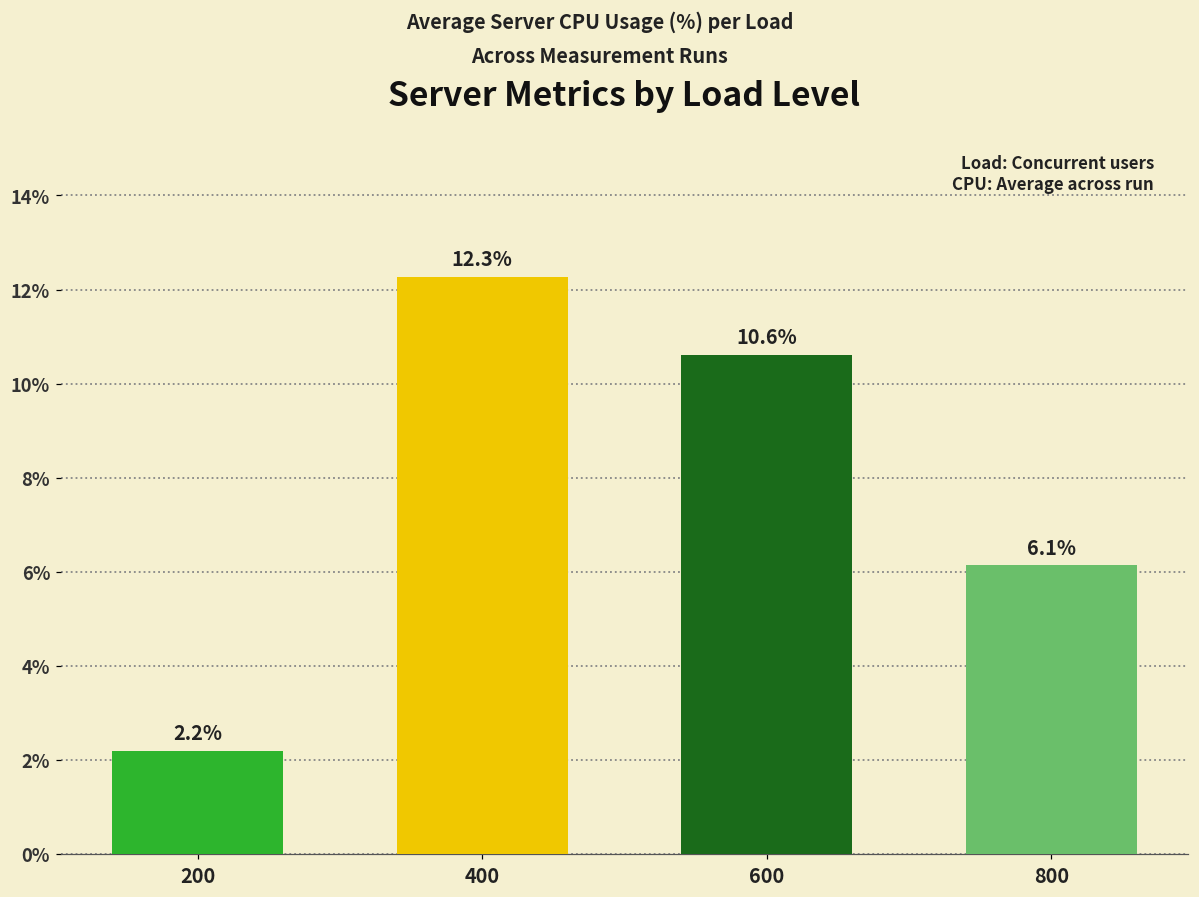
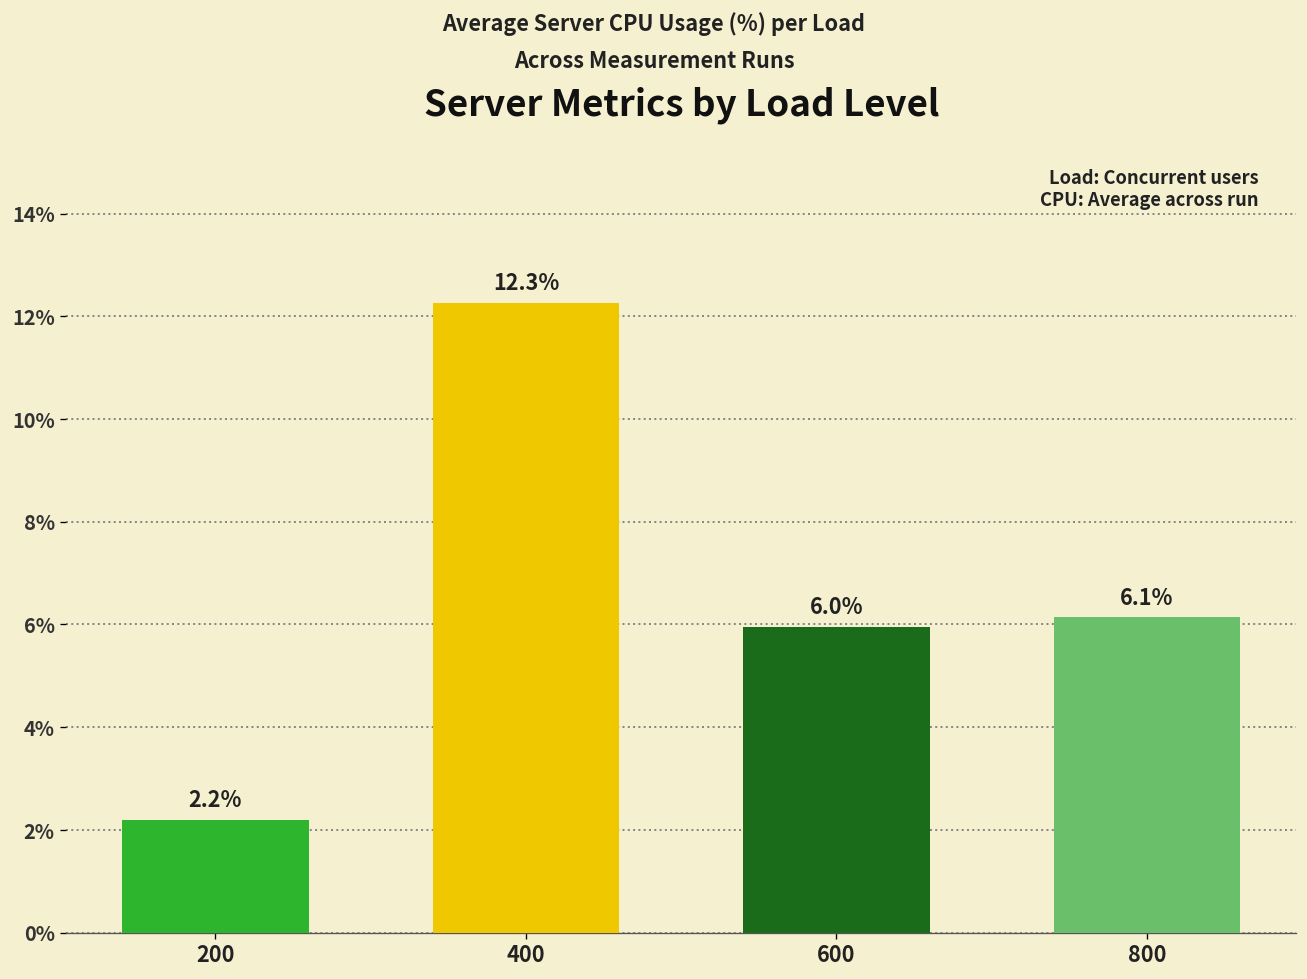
600: 10.6% -> 6.0%
